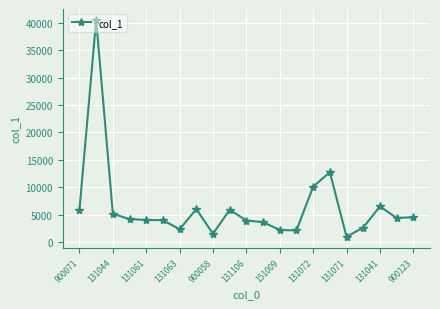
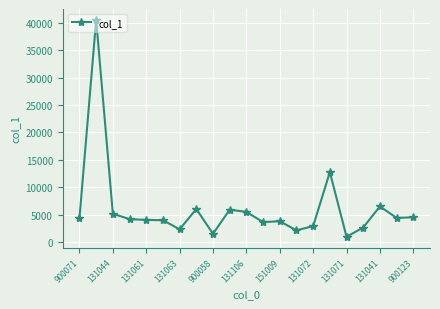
900071: 6000 -> 4000
131106: 4000 -> 5000
151009: 2000 -> 4000
131072: 10000 -> 3000
